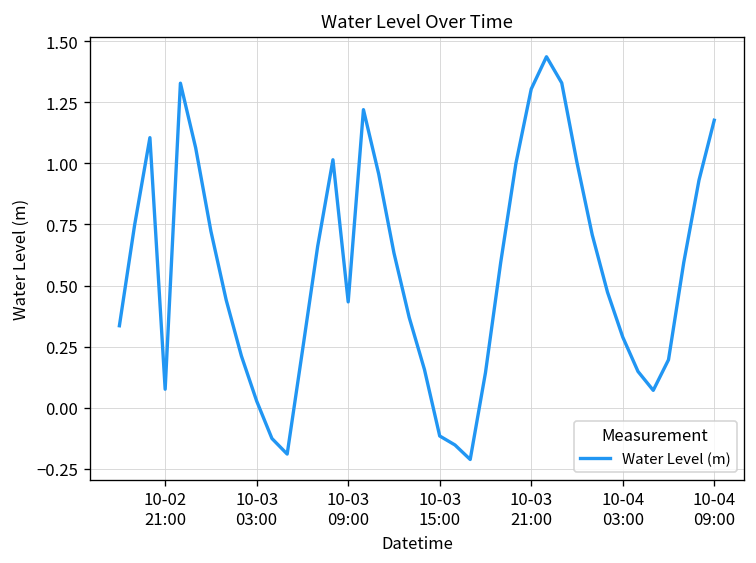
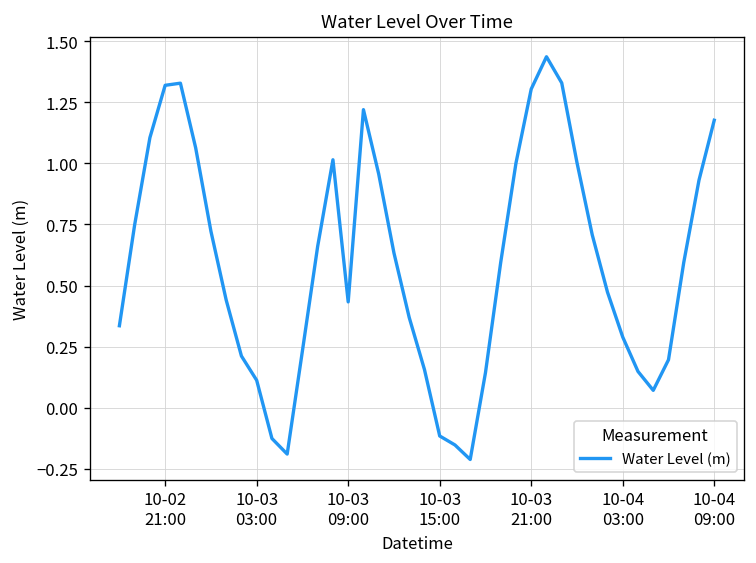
10-02 21:00: 0.08 -> 1.32
10-03 03:00: 0.03 -> 0.11
